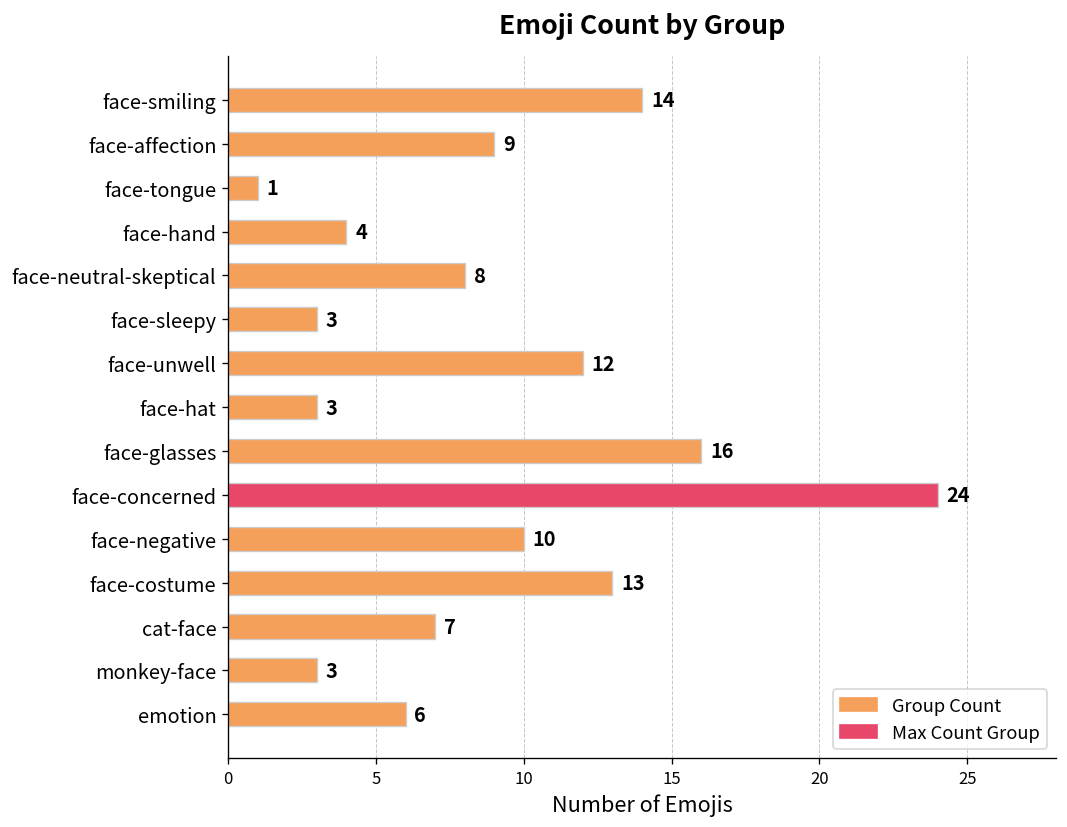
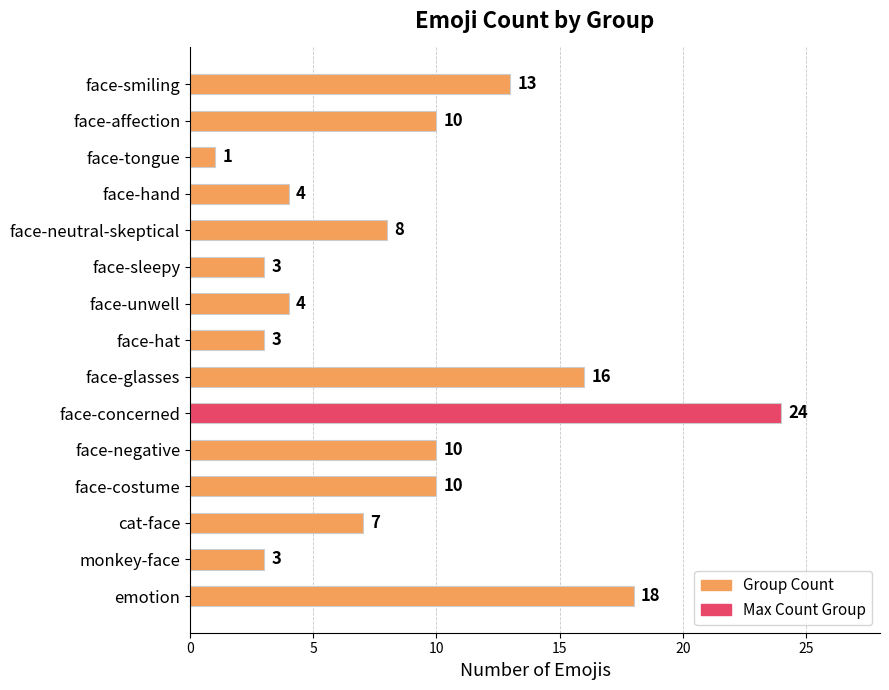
face-smiling: 14 -> 13
face-affection: 9 -> 10
face-unwell: 12 -> 4
face-costume: 13 -> 10
emotion: 6 -> 18
